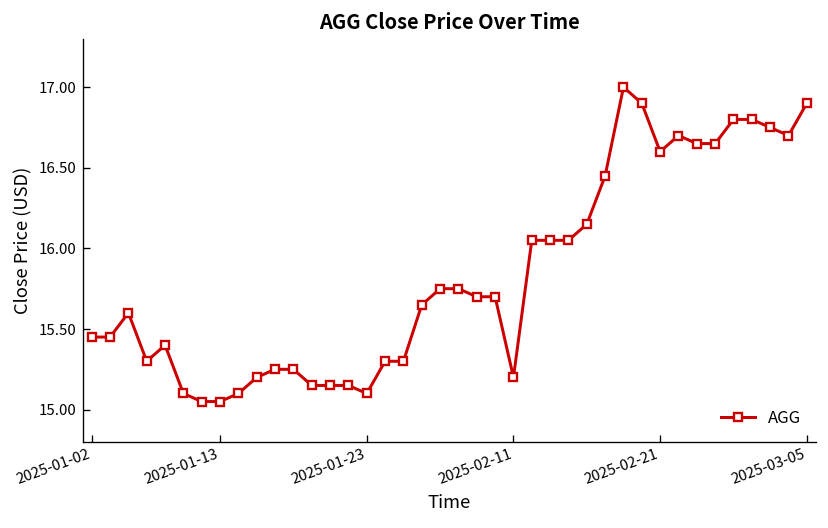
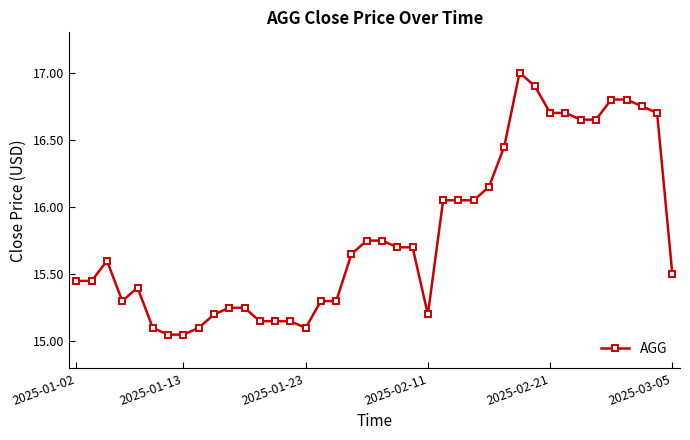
2025-02-21: 16.6 -> 16.7
2025-03-05: 16.9 -> 15.5
